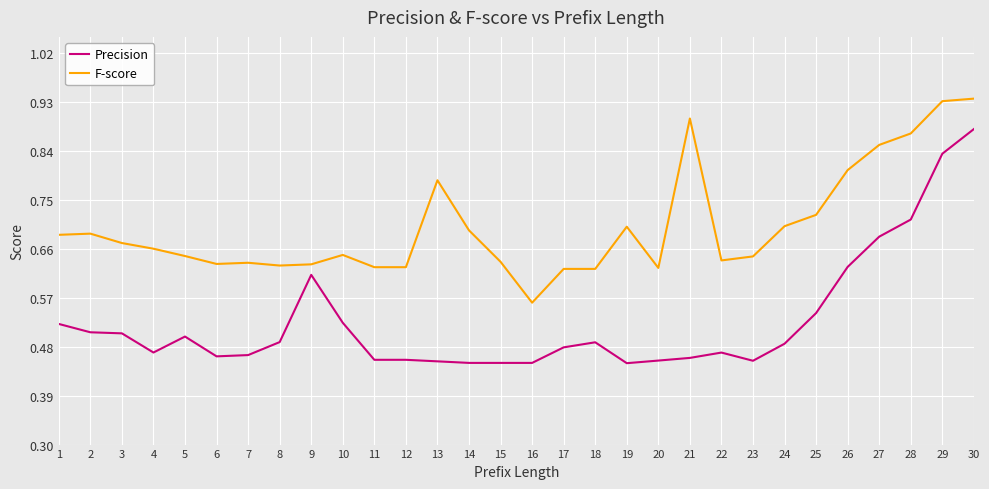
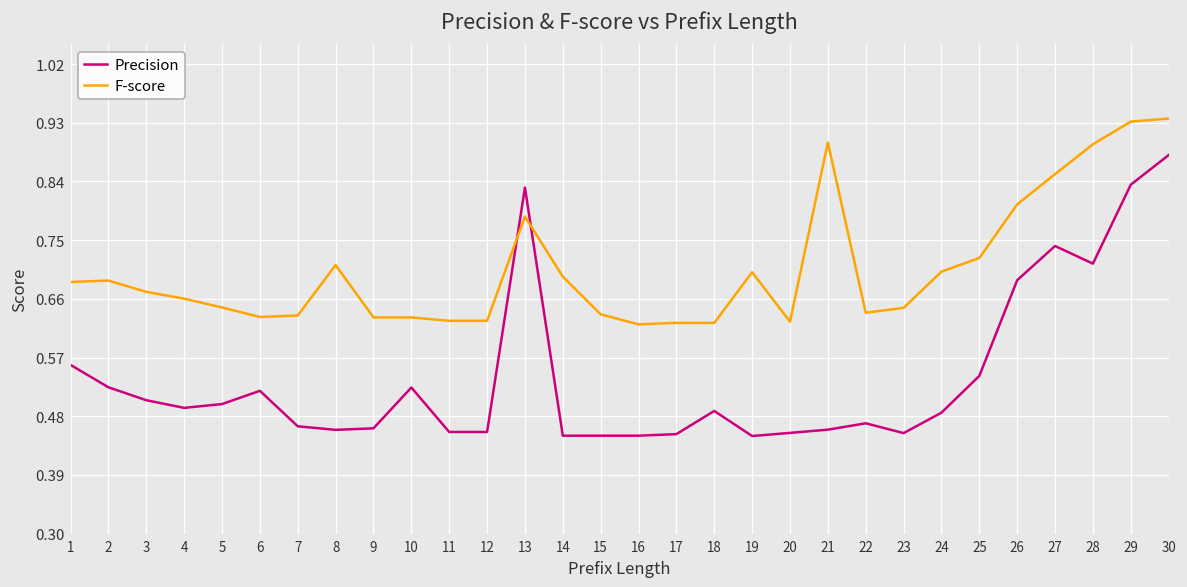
Precision, 1: 0.52 -> 0.56
Precision, 2: 0.51 -> 0.52
Precision, 4: 0.47 -> 0.49
Precision, 6: 0.46 -> 0.52
Precision, 8: 0.49 -> 0.46
F-score, 8: 0.63 -> 0.71
Precision, 9: 0.61 -> 0.46
F-score, 10: 0.65 -> 0.63
Precision, 13: 0.45 -> 0.83
F-score, 16: 0.56 -> 0.62
Precision, 17: 0.48 -> 0.45
Precision, 26: 0.63 -> 0.69
Precision, 27: 0.68 -> 0.74
F-score, 28: 0.87 -> 0.90
